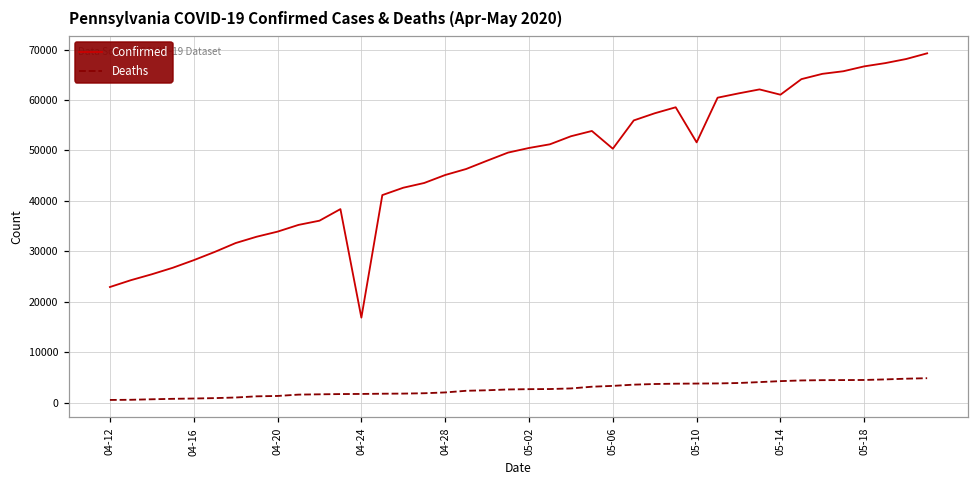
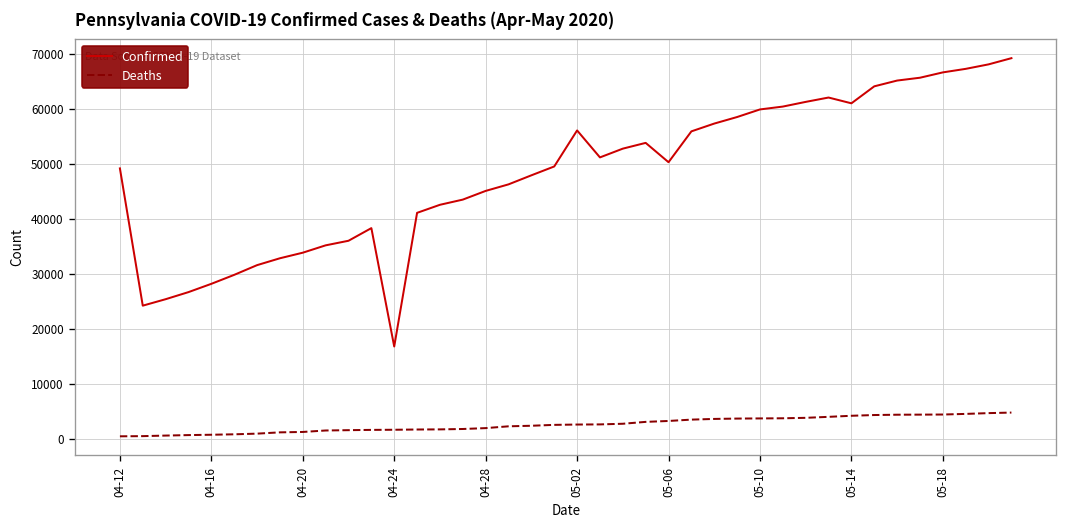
Confirmed, 04-12: 23000 -> 49000
Confirmed, 05-02: 50000 -> 56000
Confirmed, 05-10: 52000 -> 60000
